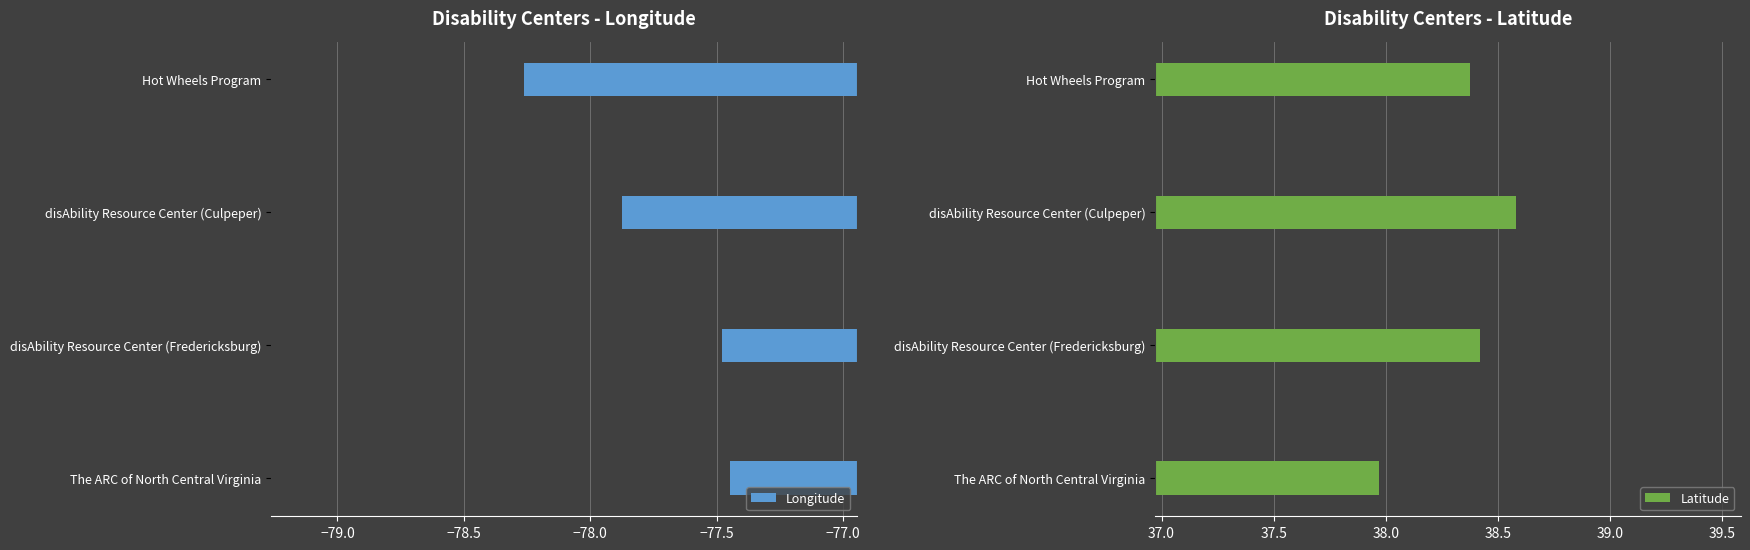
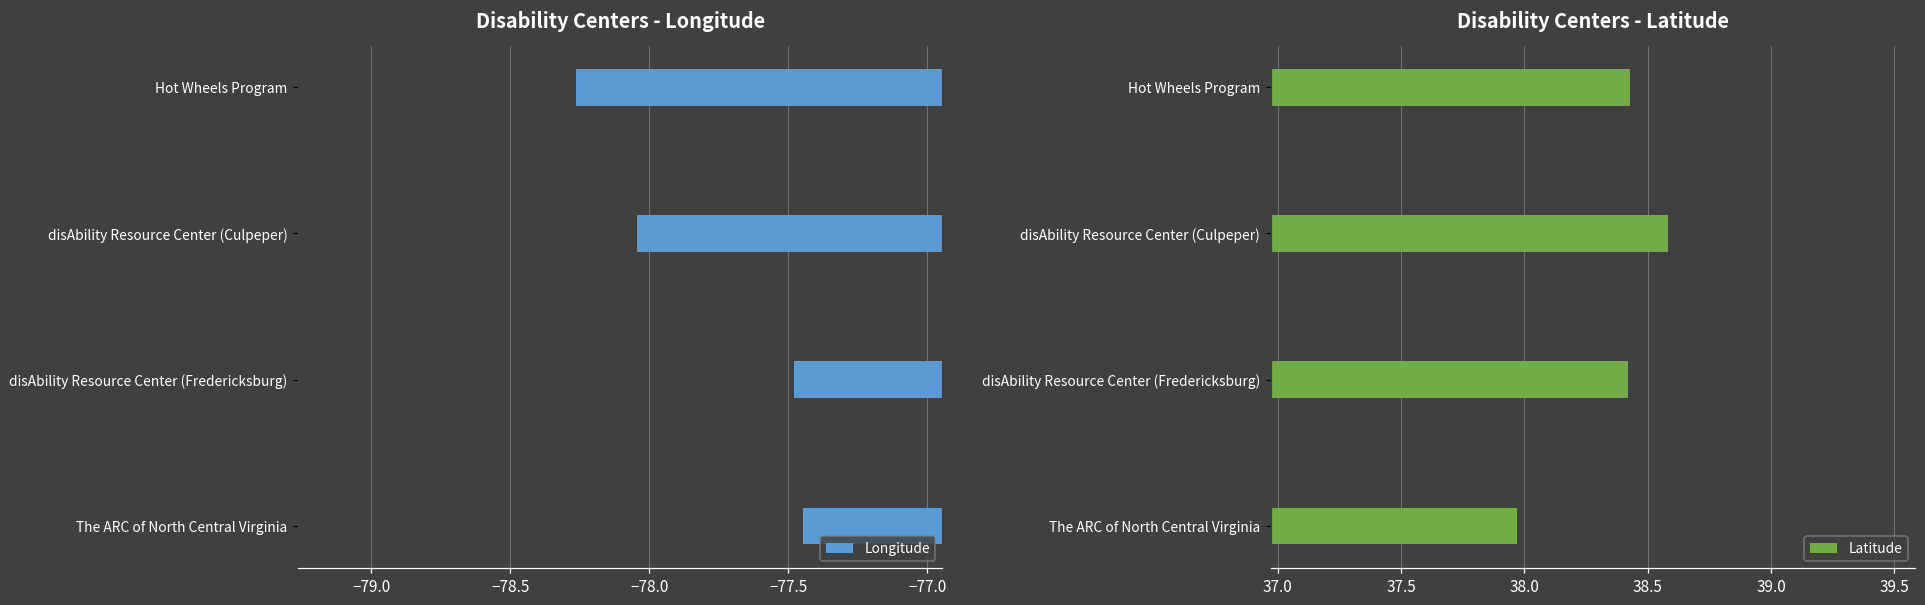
Disability Centers - Longitude, disAbility Resource Center (Culpeper): -77.87 -> -78.04
Disability Centers - Latitude, Hot Wheels Program: 38.38 -> 38.43
